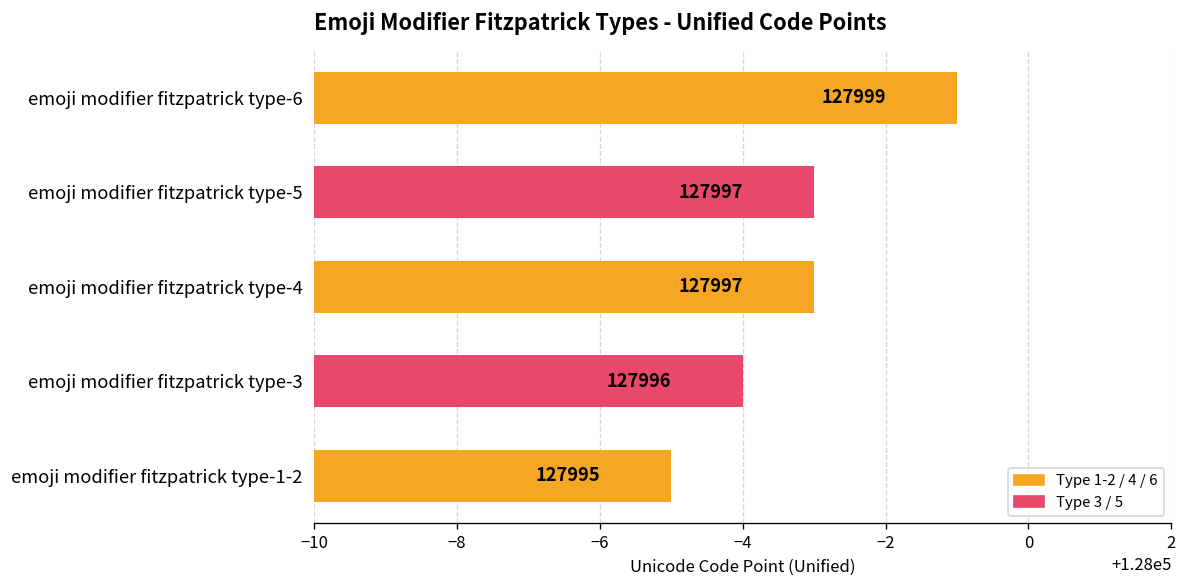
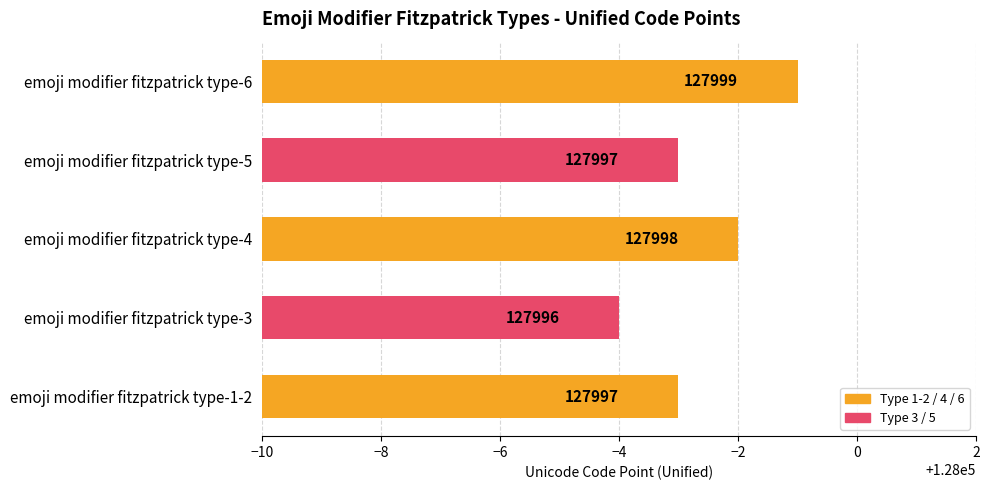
emoji modifier fitzpatrick type-4: 127997 -> 127998
emoji modifier fitzpatrick type-1-2: 127995 -> 127997
